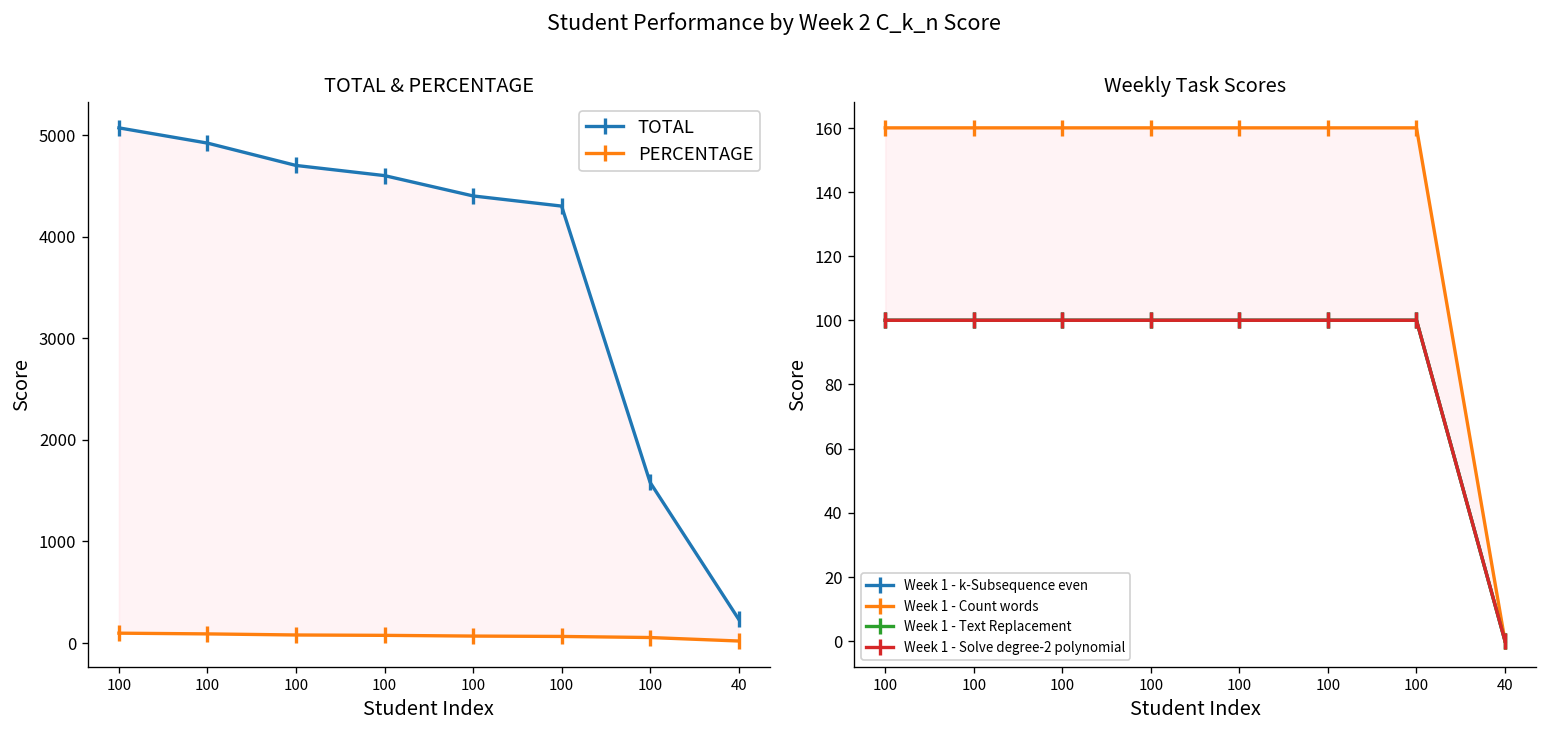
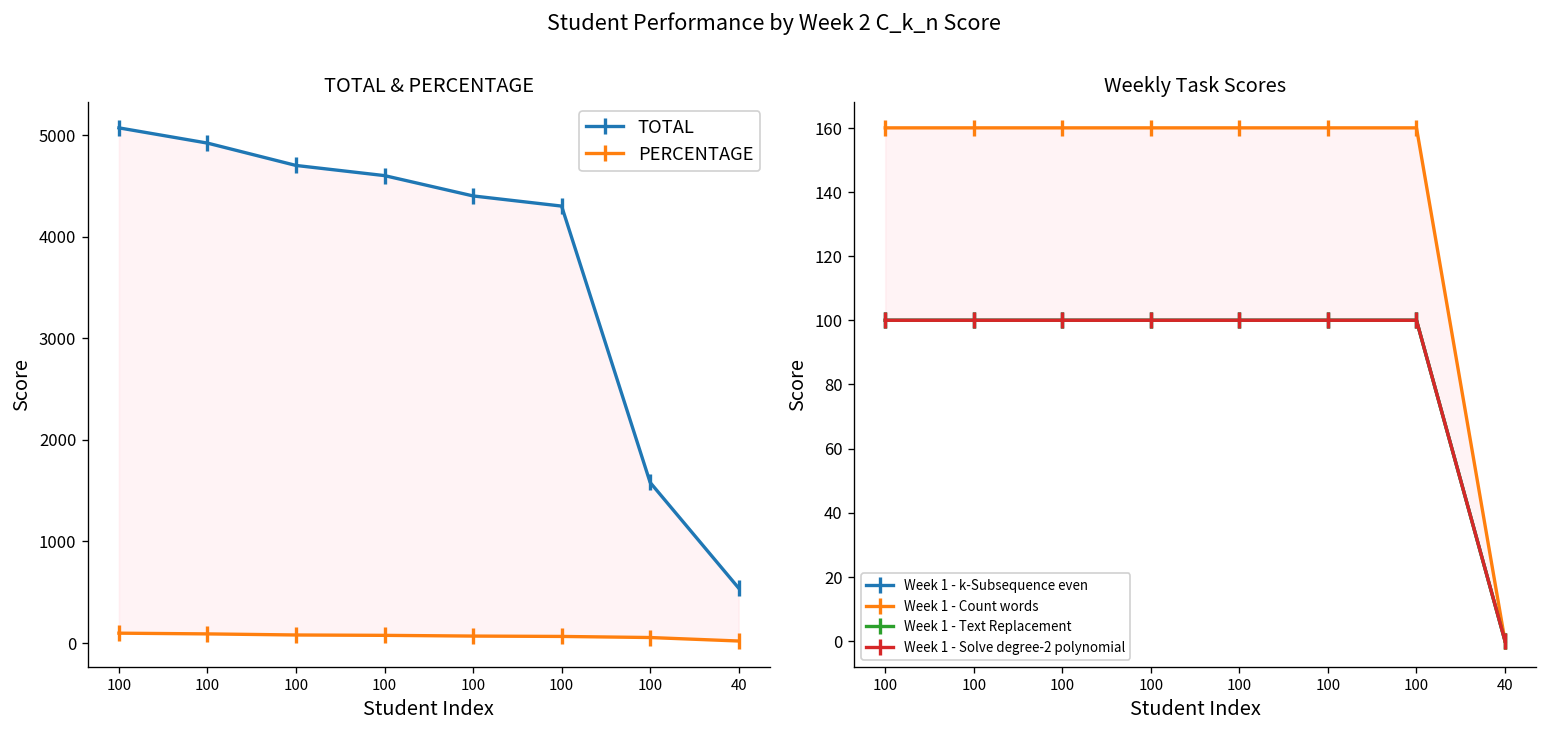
TOTAL & PERCENTAGE, TOTAL, 40: 200 -> 500
